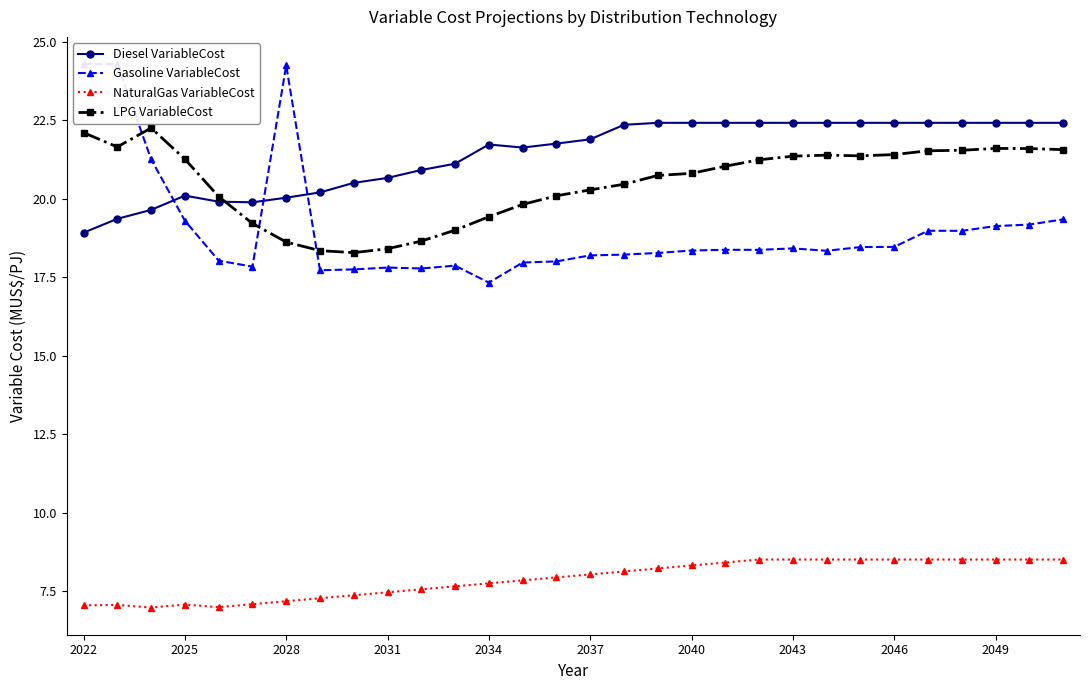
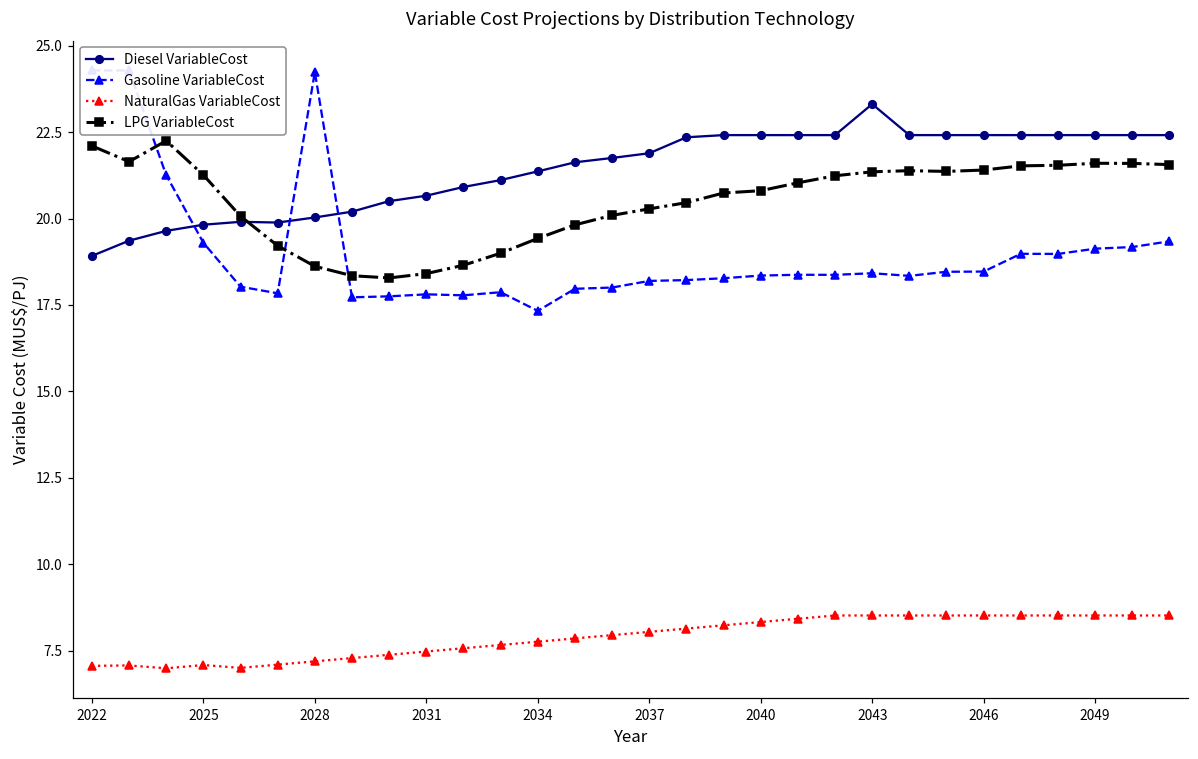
Diesel VariableCost, 2025: 20.1 -> 19.8
Diesel VariableCost, 2034: 21.7 -> 21.4
Diesel VariableCost, 2043: 22.4 -> 23.3
